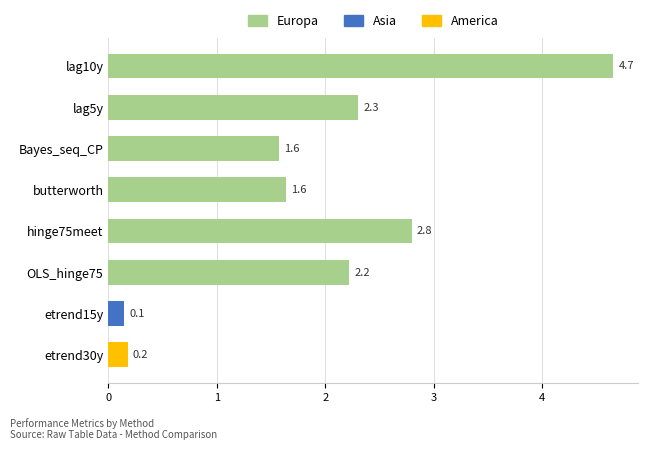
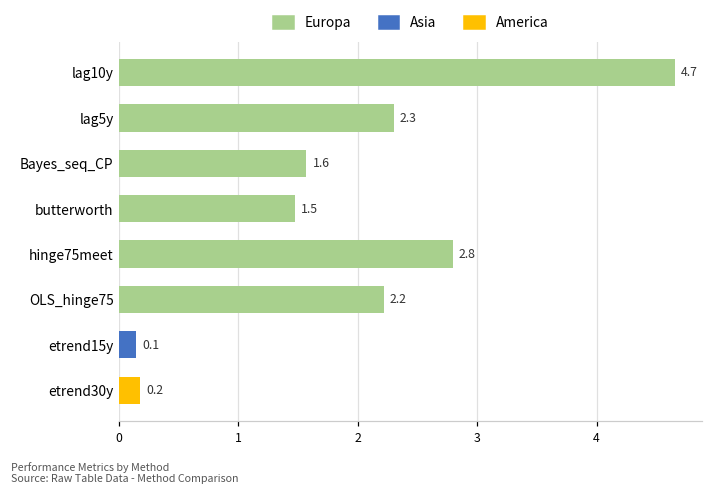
butterworth: 1.6 -> 1.5
